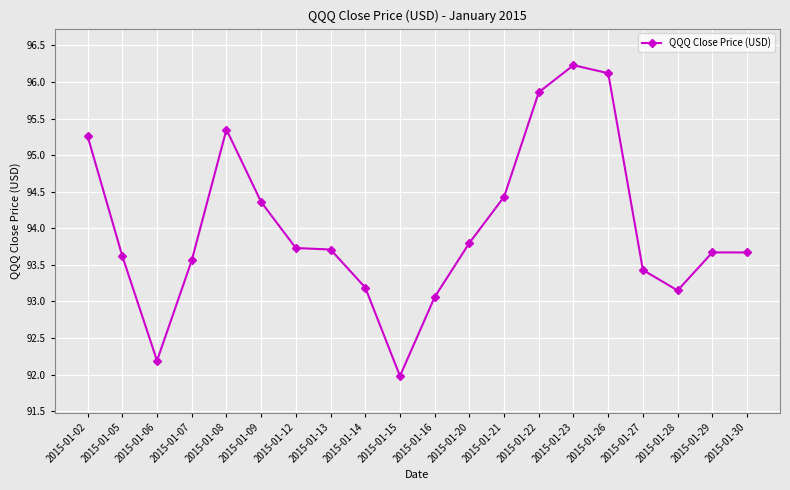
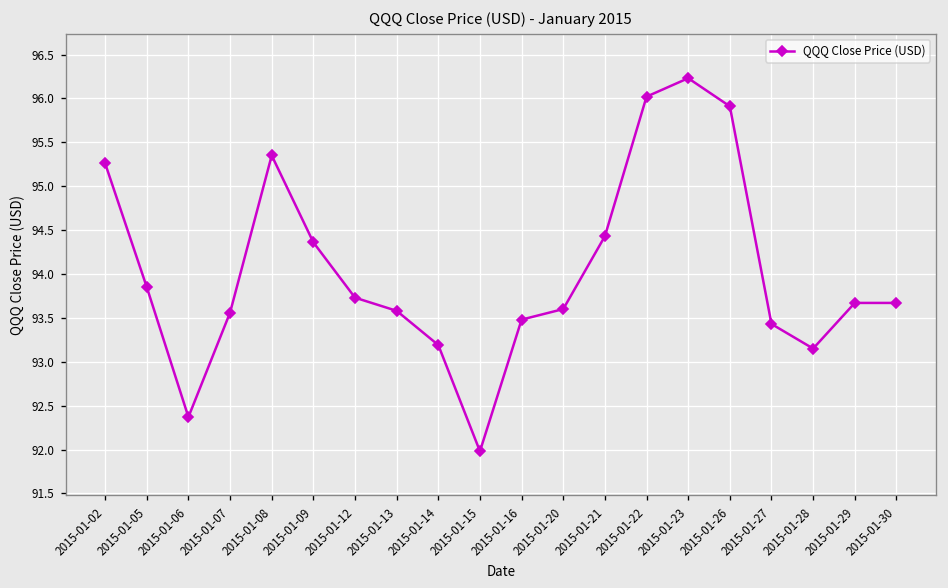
2015-01-05: 93.6 -> 93.9
2015-01-06: 92.2 -> 92.4
2015-01-13: 93.7 -> 93.6
2015-01-16: 93.1 -> 93.5
2015-01-20: 93.8 -> 93.6
2015-01-22: 95.9 -> 96.0
2015-01-26: 96.1 -> 95.9
